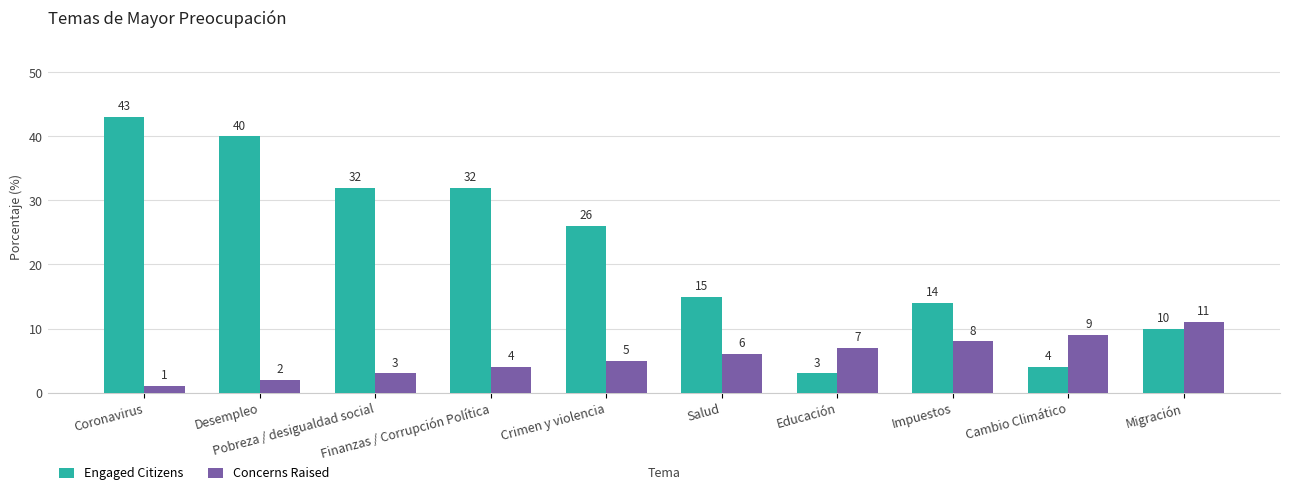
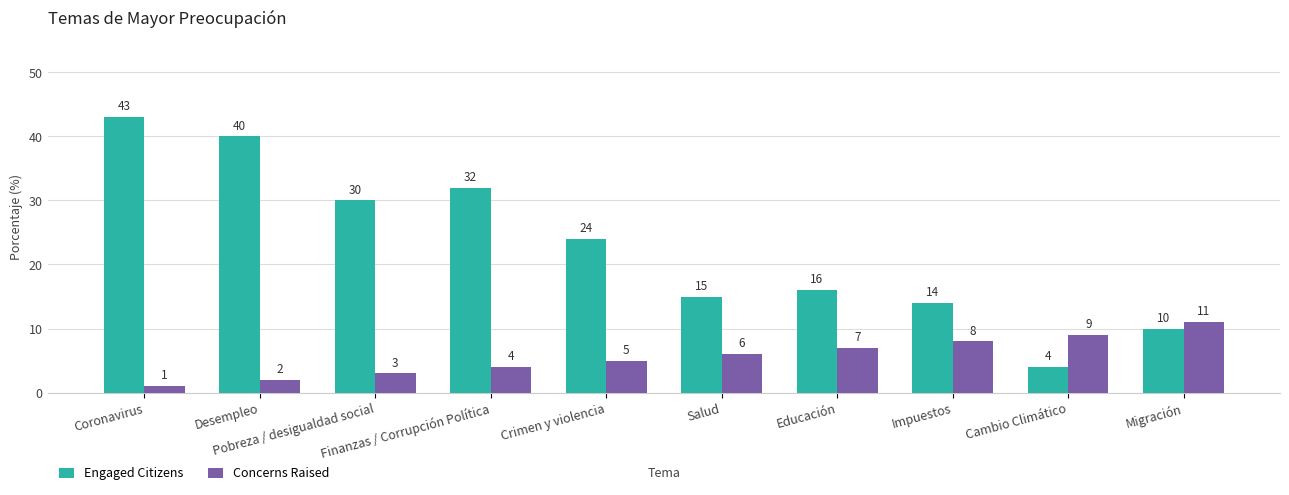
Engaged Citizens, Pobreza / desigualdad social: 32 -> 30
Engaged Citizens, Crimen y violencia: 26 -> 24
Engaged Citizens, Educación: 3 -> 16
